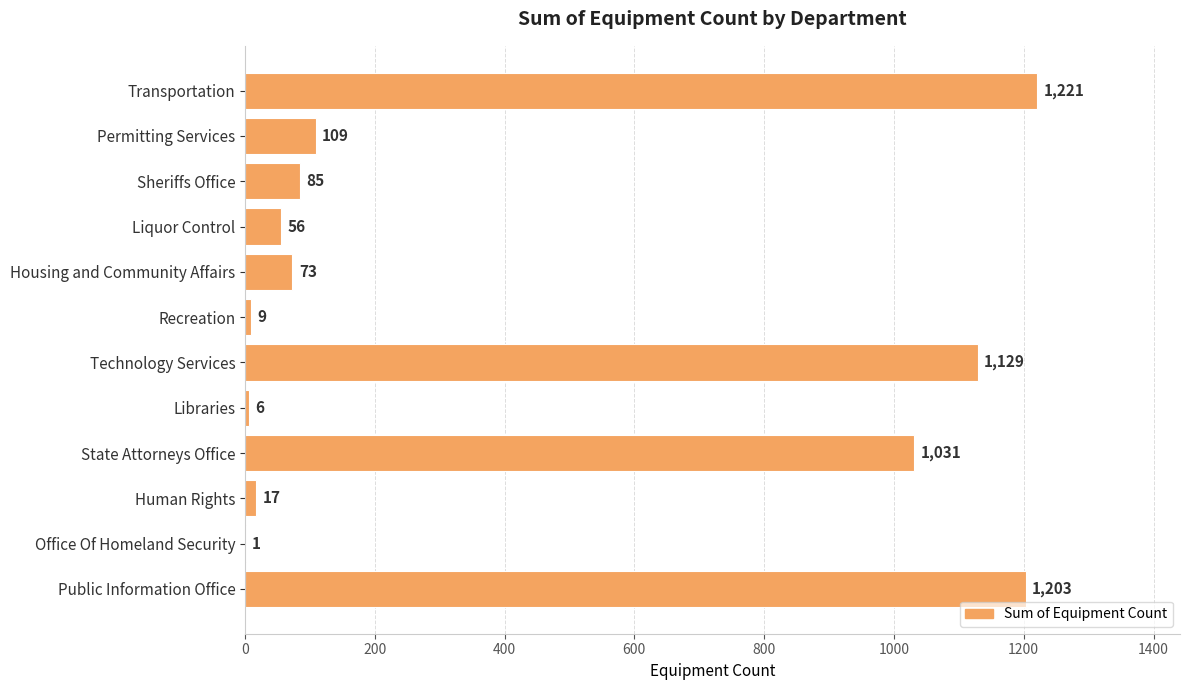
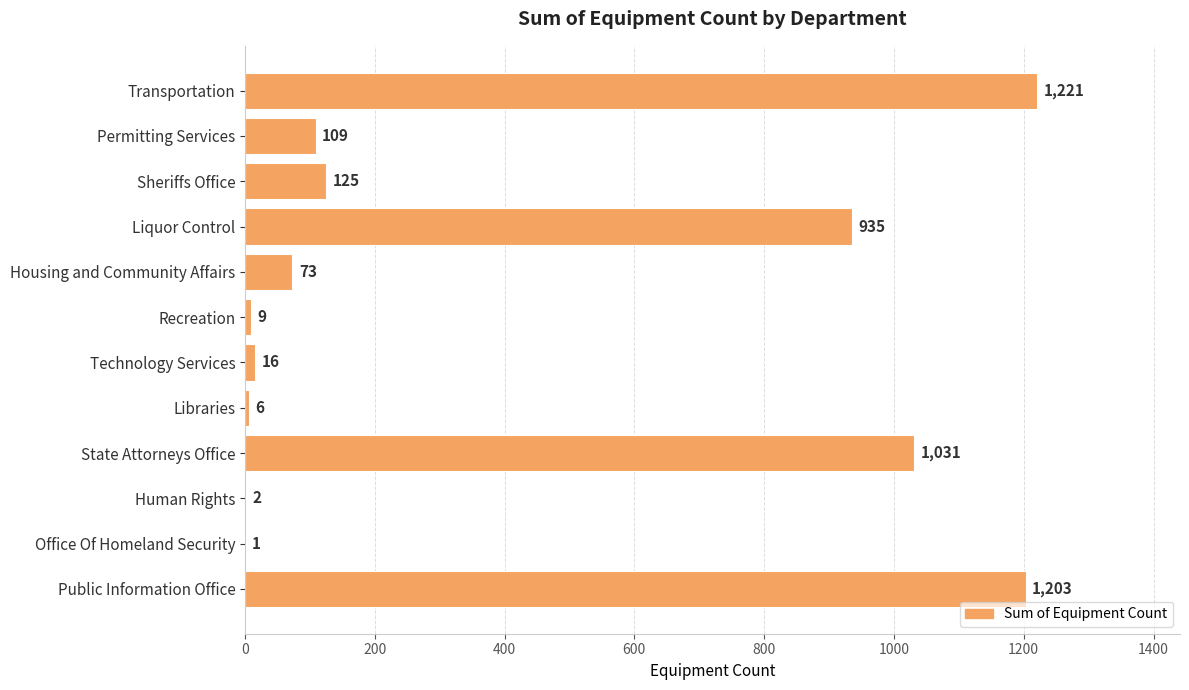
Sheriffs Office: 85 -> 125
Liquor Control: 56 -> 935
Technology Services: 1,129 -> 16
Human Rights: 17 -> 2
